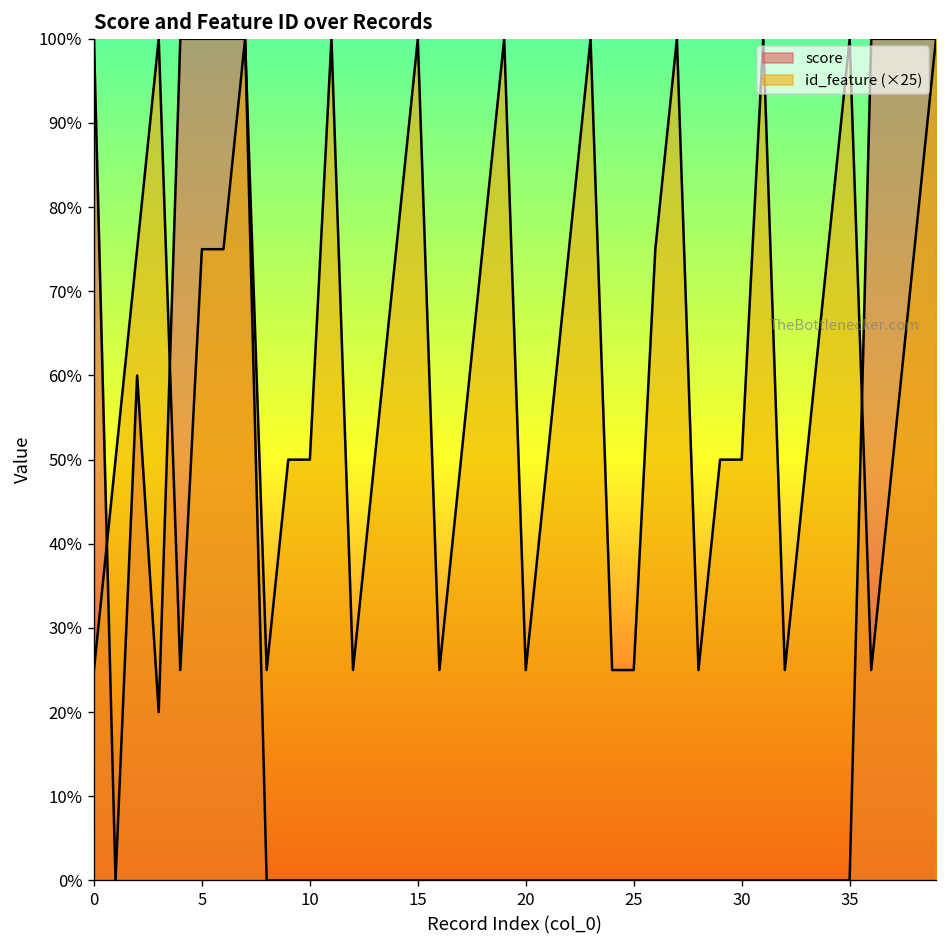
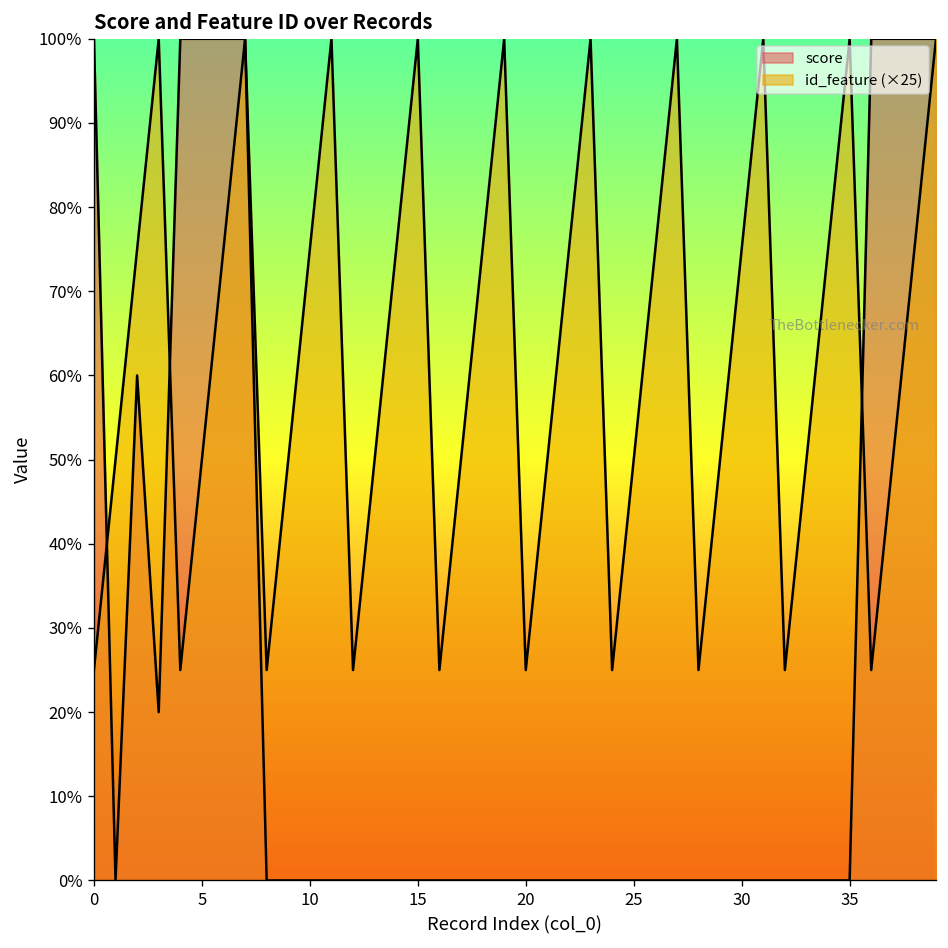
id_feature (×25), 5: 75% -> 50%
id_feature (×25), 10: 50% -> 75%
id_feature (×25), 25: 25% -> 50%
id_feature (×25), 30: 50% -> 75%
